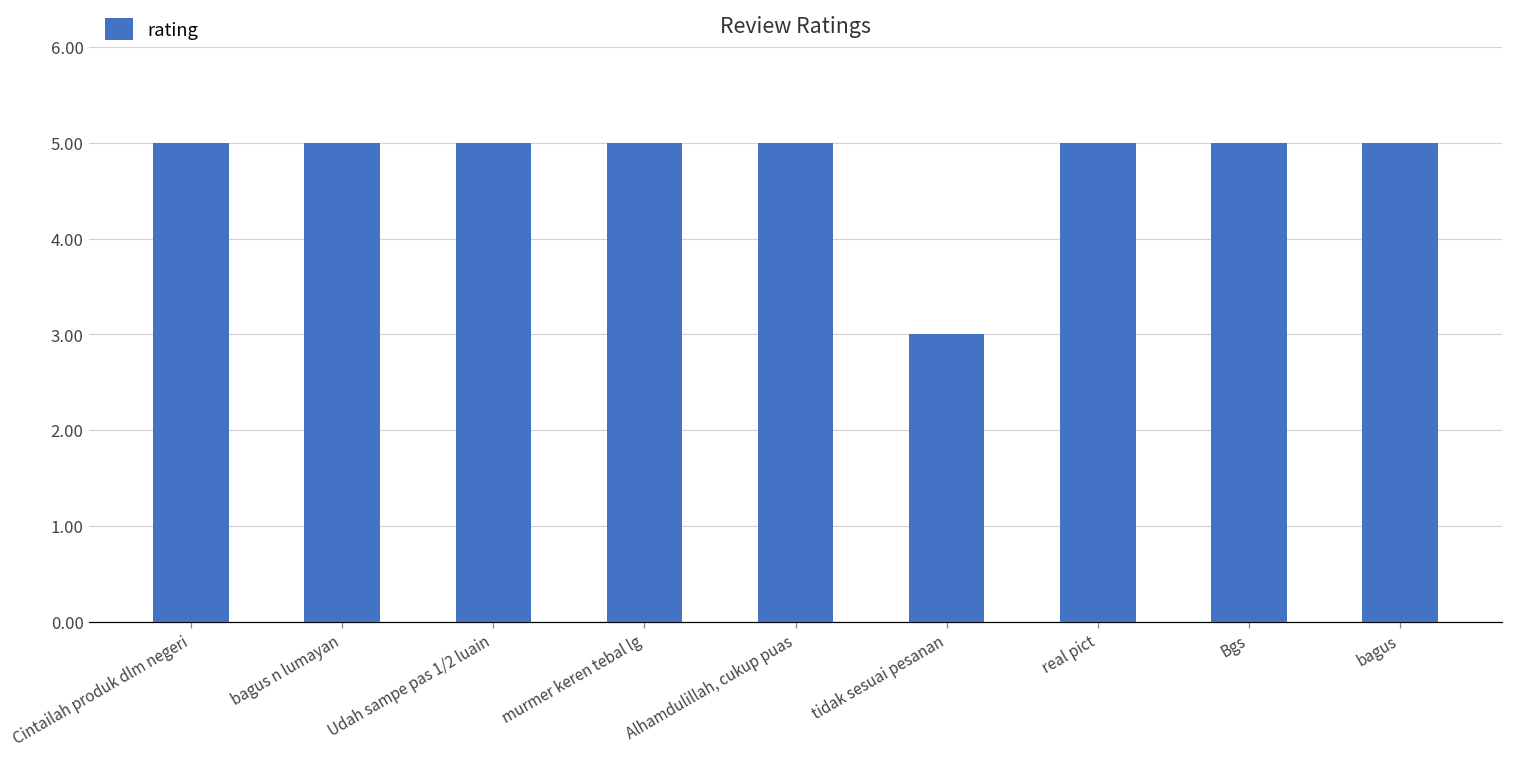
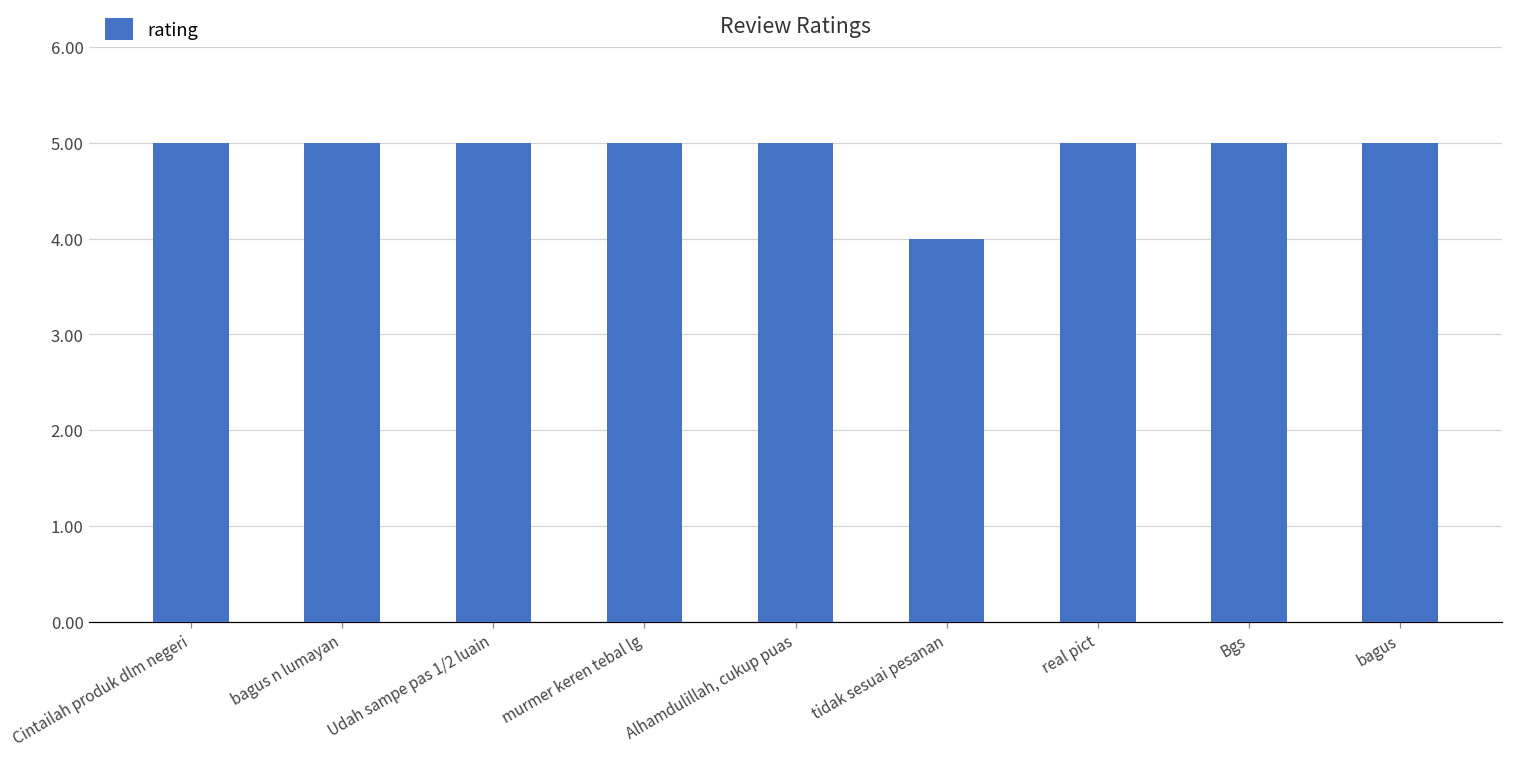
tidak sesuai pesanan: 3 -> 4
